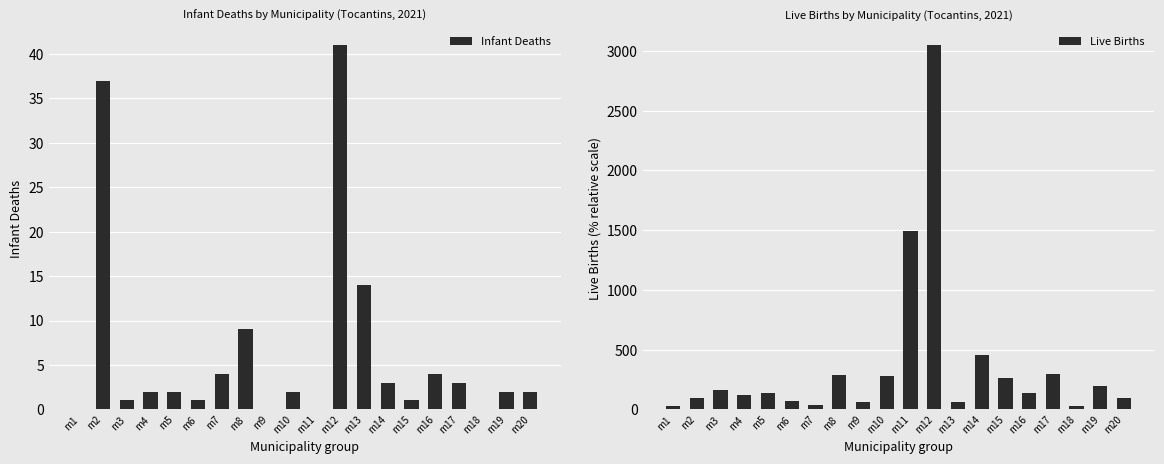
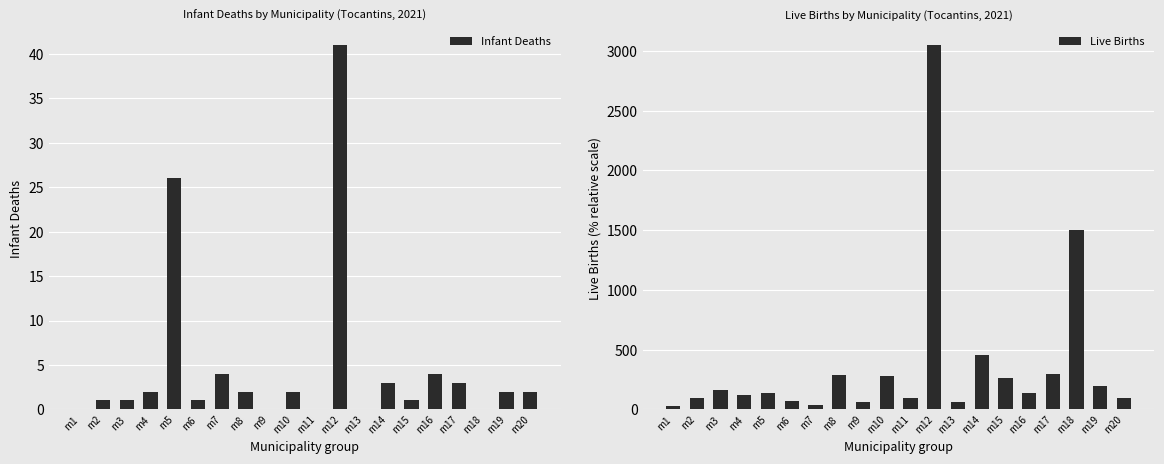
Infant Deaths by Municipality (Tocantins, 2021), m2: 37 -> 1
Infant Deaths by Municipality (Tocantins, 2021), m5: 2 -> 26
Infant Deaths by Municipality (Tocantins, 2021), m8: 9 -> 2
Infant Deaths by Municipality (Tocantins, 2021), m13: 14 -> 0
Live Births by Municipality (Tocantins, 2021), m11: 1500 -> 90
Live Births by Municipality (Tocantins, 2021), m18: 30 -> 1500
